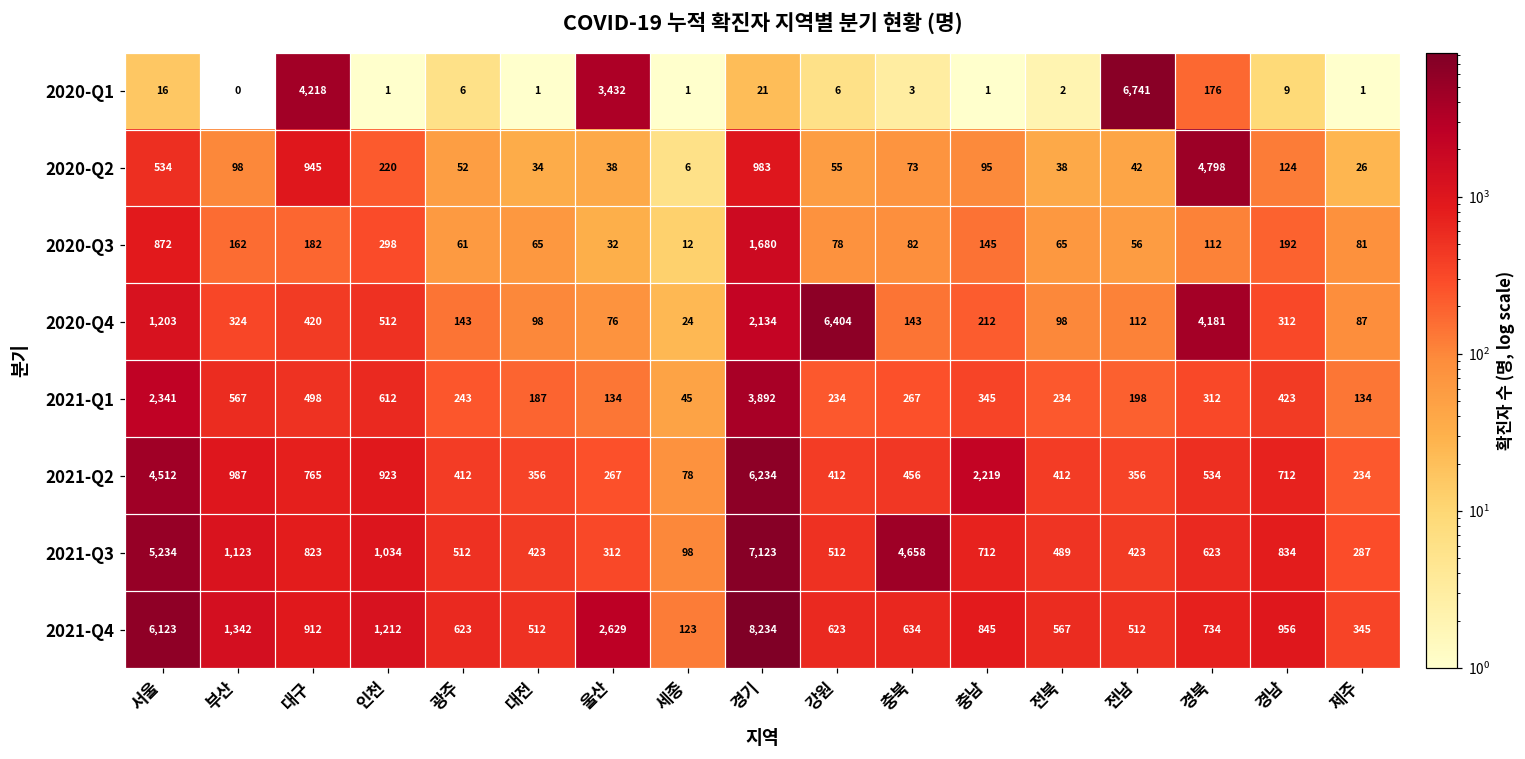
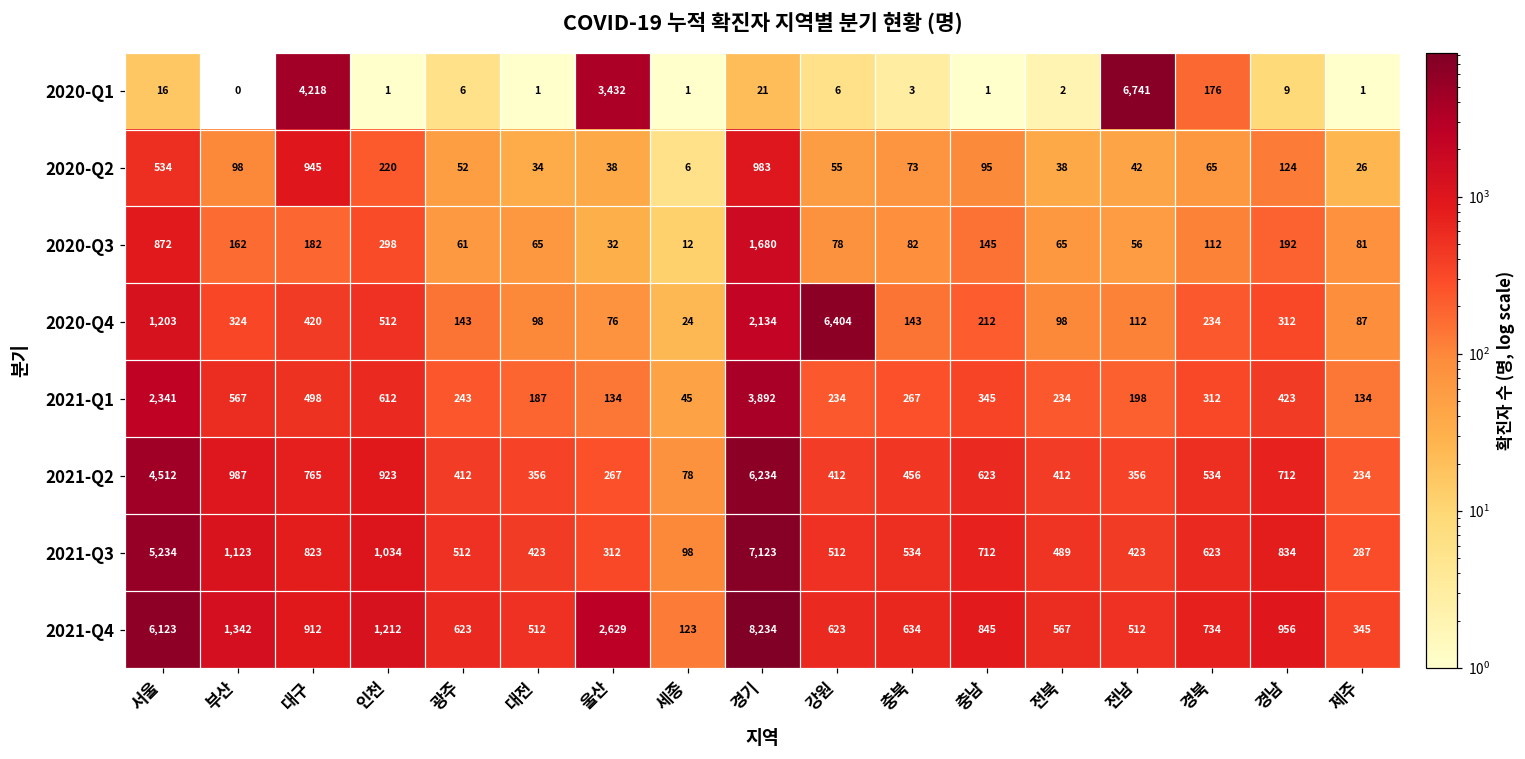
2020-Q2, 경북: 4,798 -> 65
2020-Q4, 경북: 4,181 -> 234
2021-Q2, 충남: 2,219 -> 623
2021-Q3, 충북: 4,658 -> 534
